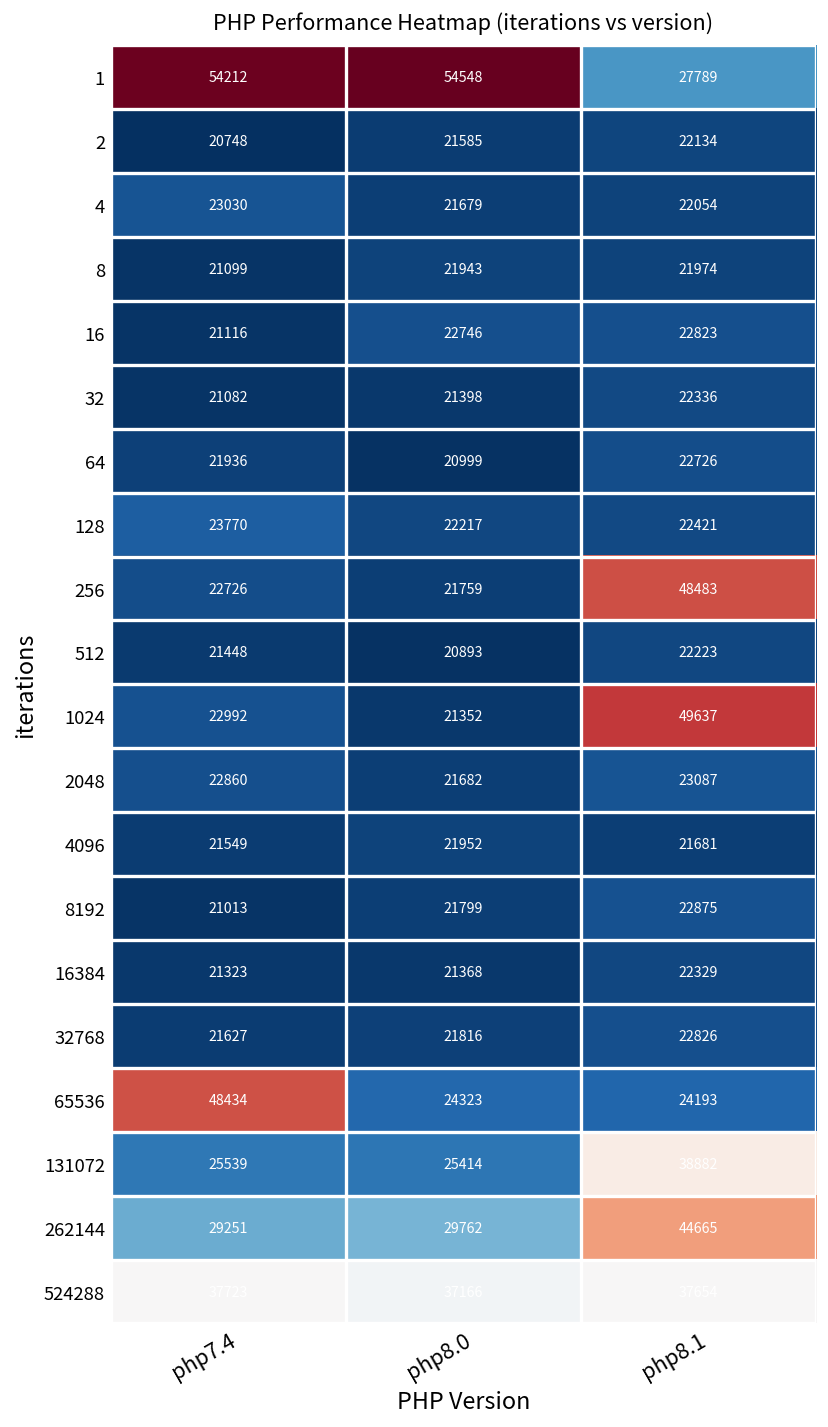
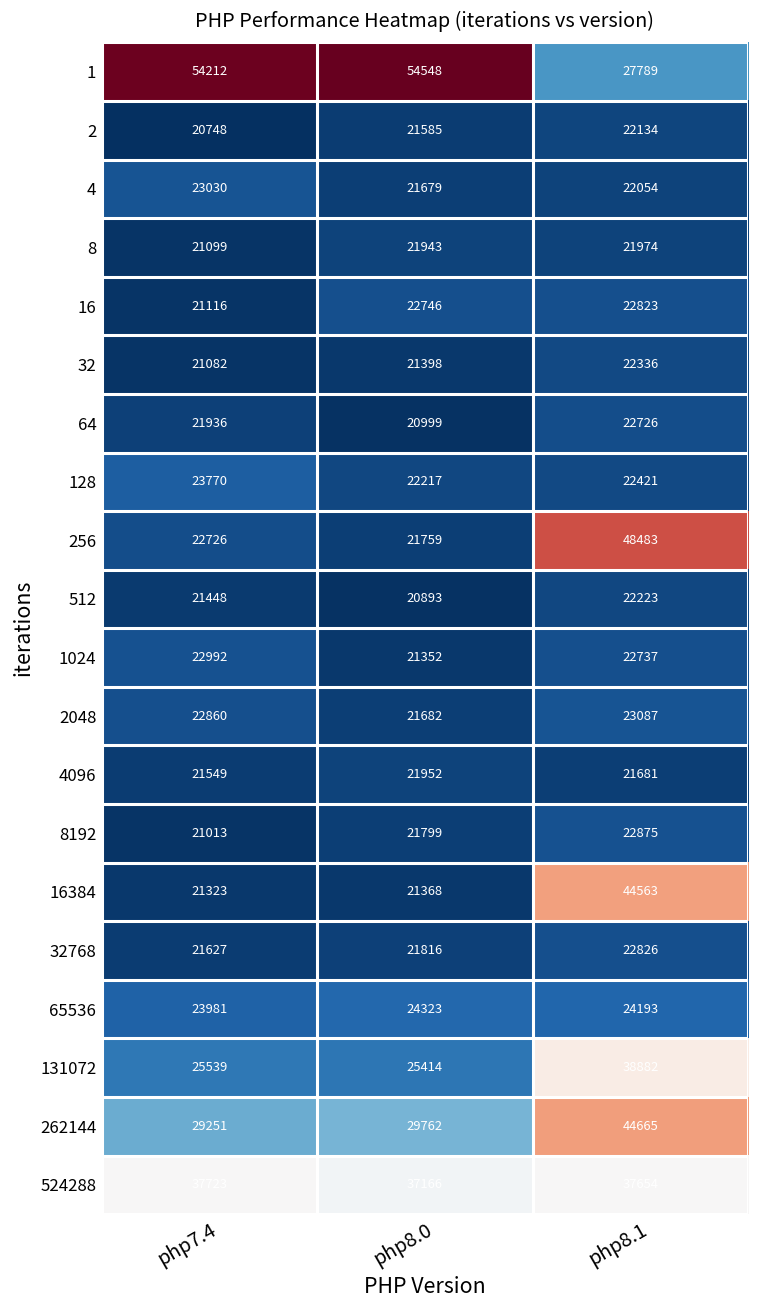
1024, php8.1: 49637 -> 22737
16384, php8.1: 22329 -> 44563
65536, php7.4: 48434 -> 23981
